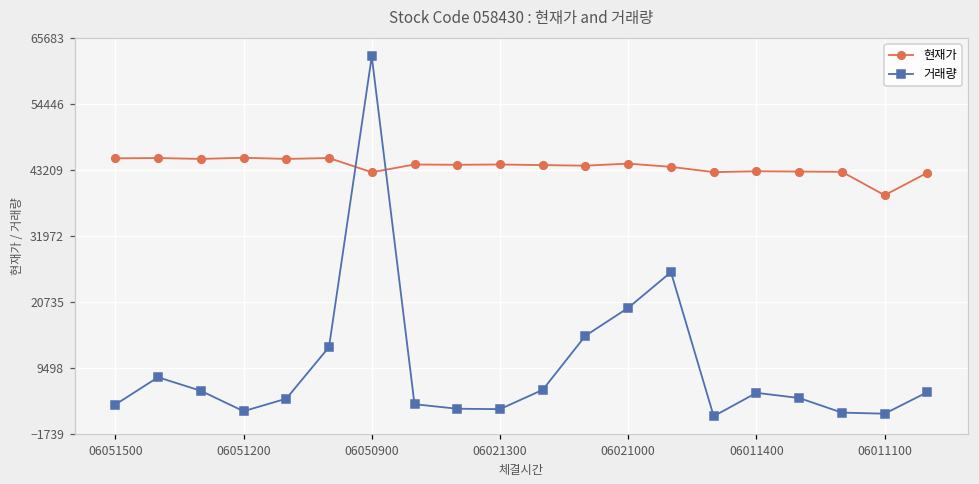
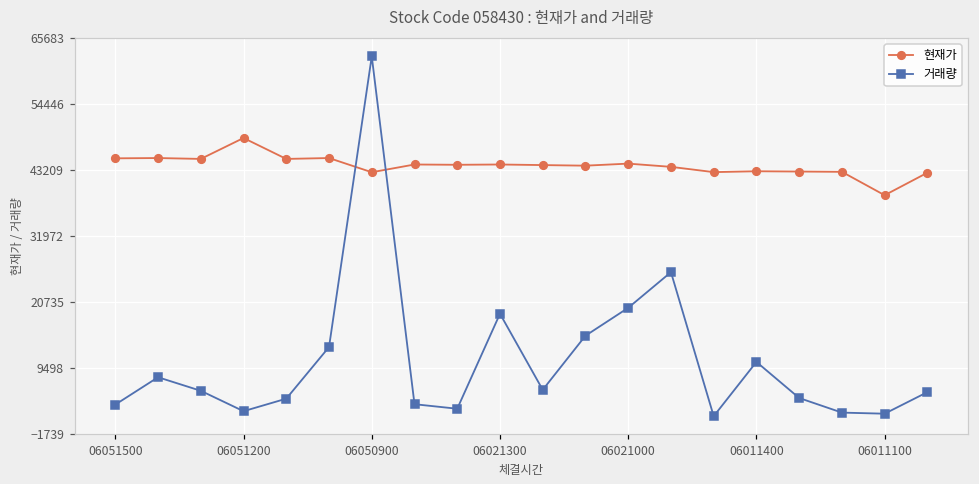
현재가, 06051200: 45000 -> 49000
거래량, 06021300: 3000 -> 19000
거래량, 06011400: 5000 -> 11000
